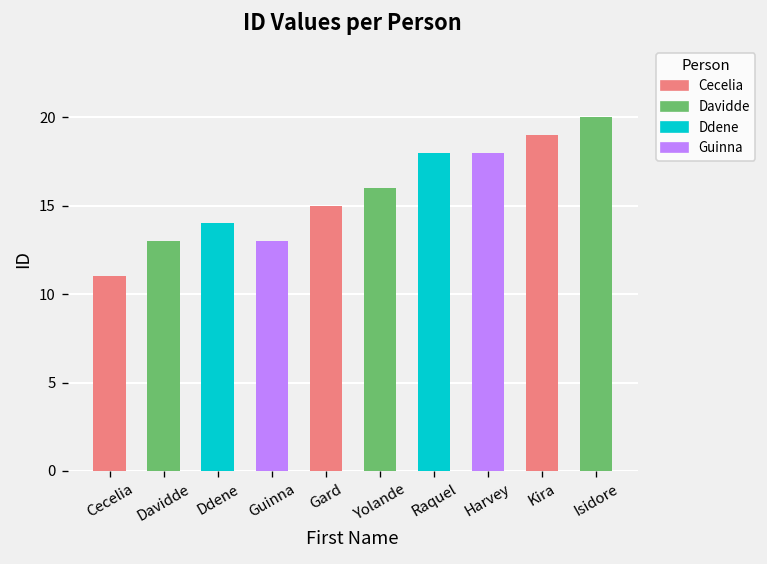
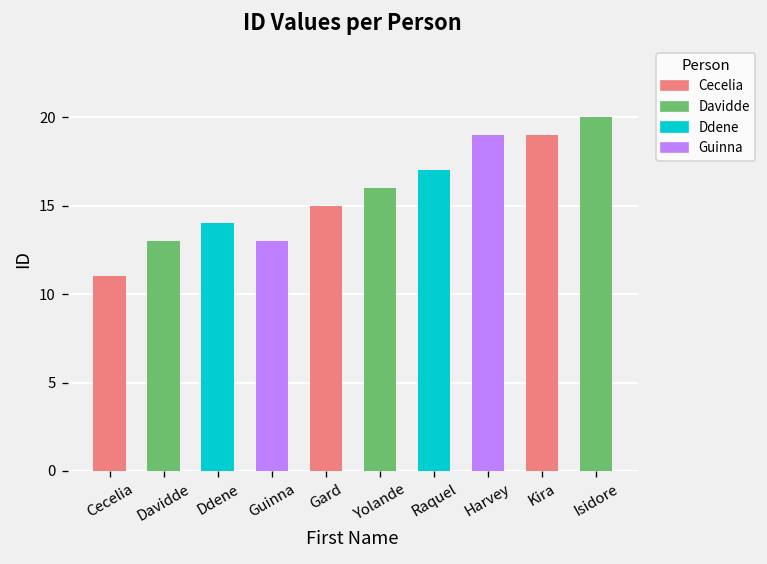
Raquel: 18 -> 17
Harvey: 18 -> 19
